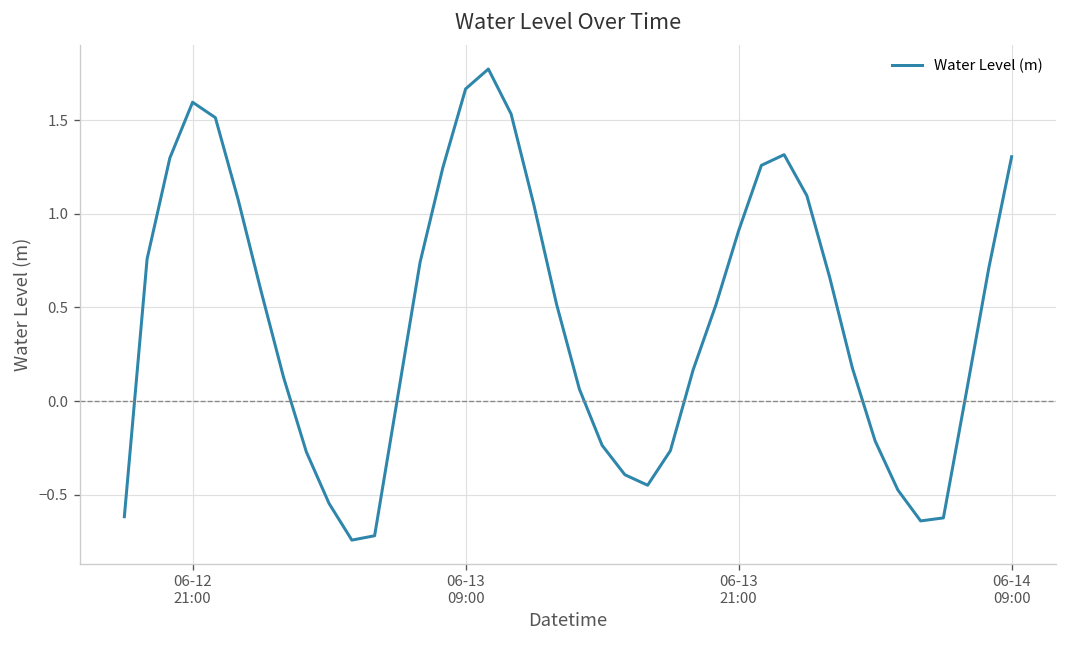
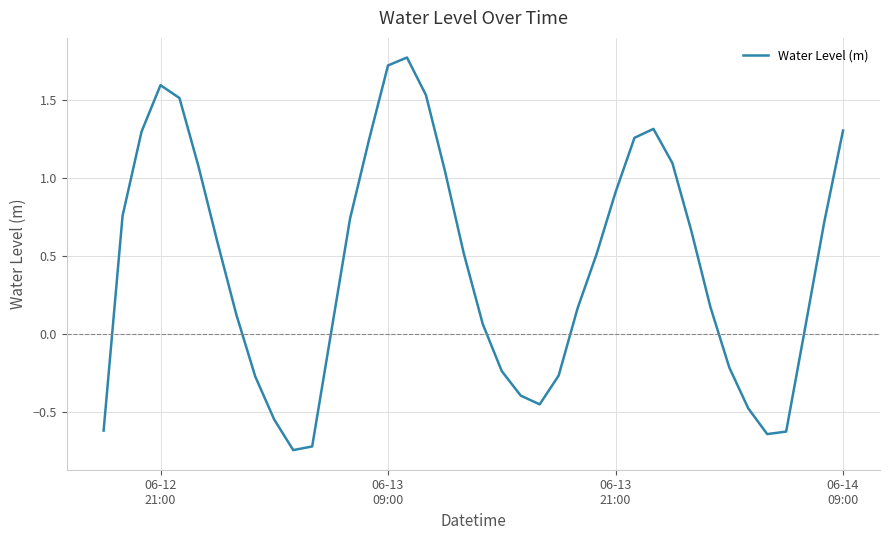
06-13 09:00: 1.67 -> 1.72
